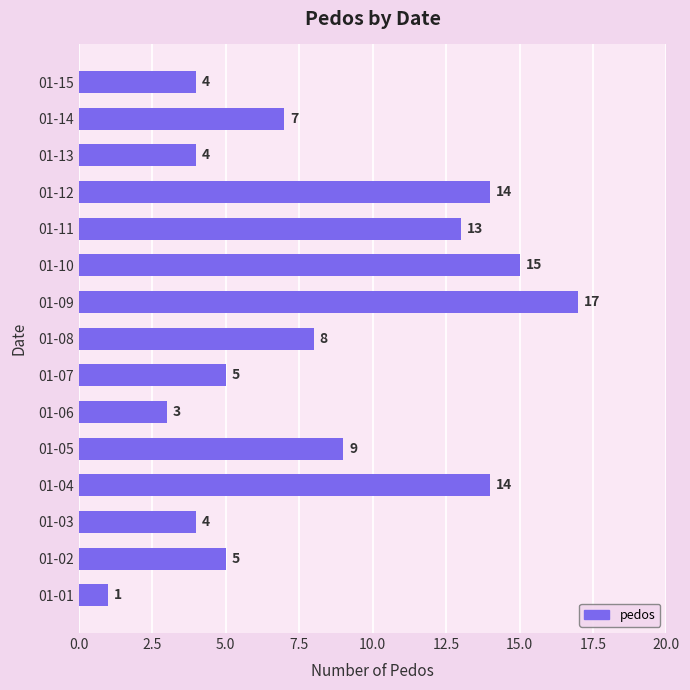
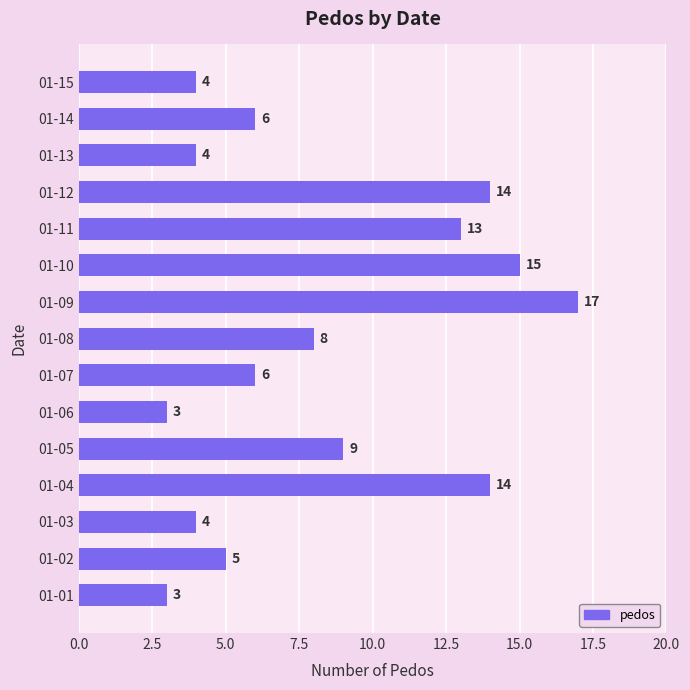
01-14: 7 -> 6
01-07: 5 -> 6
01-01: 1 -> 3
